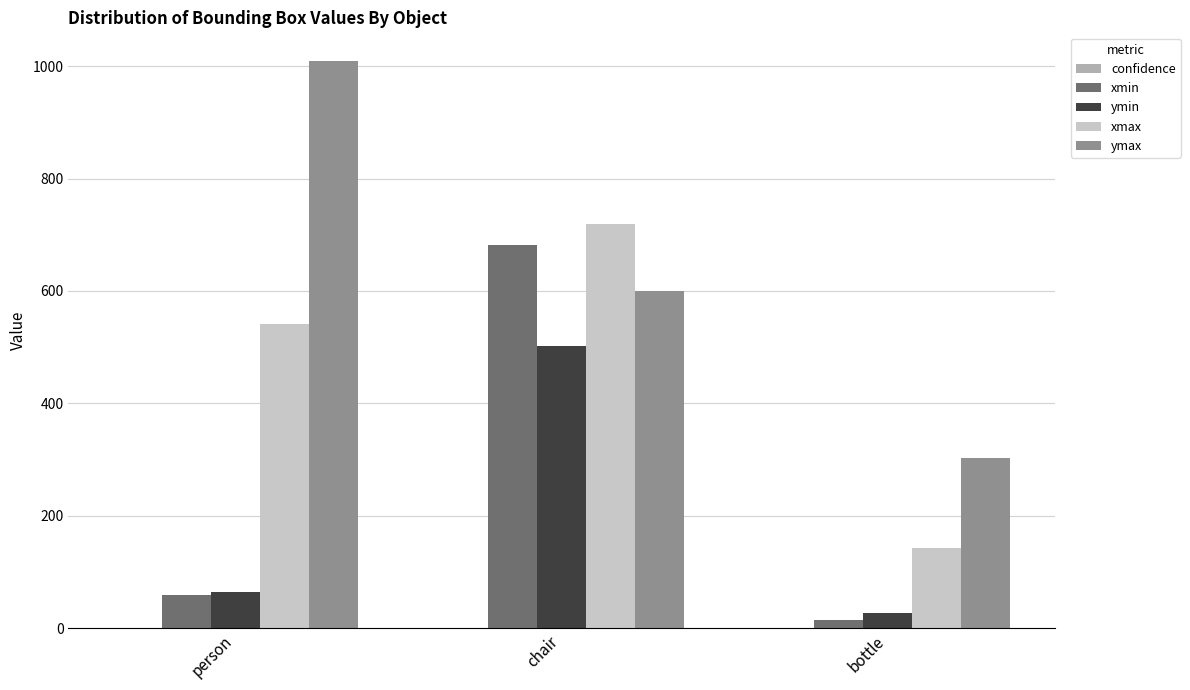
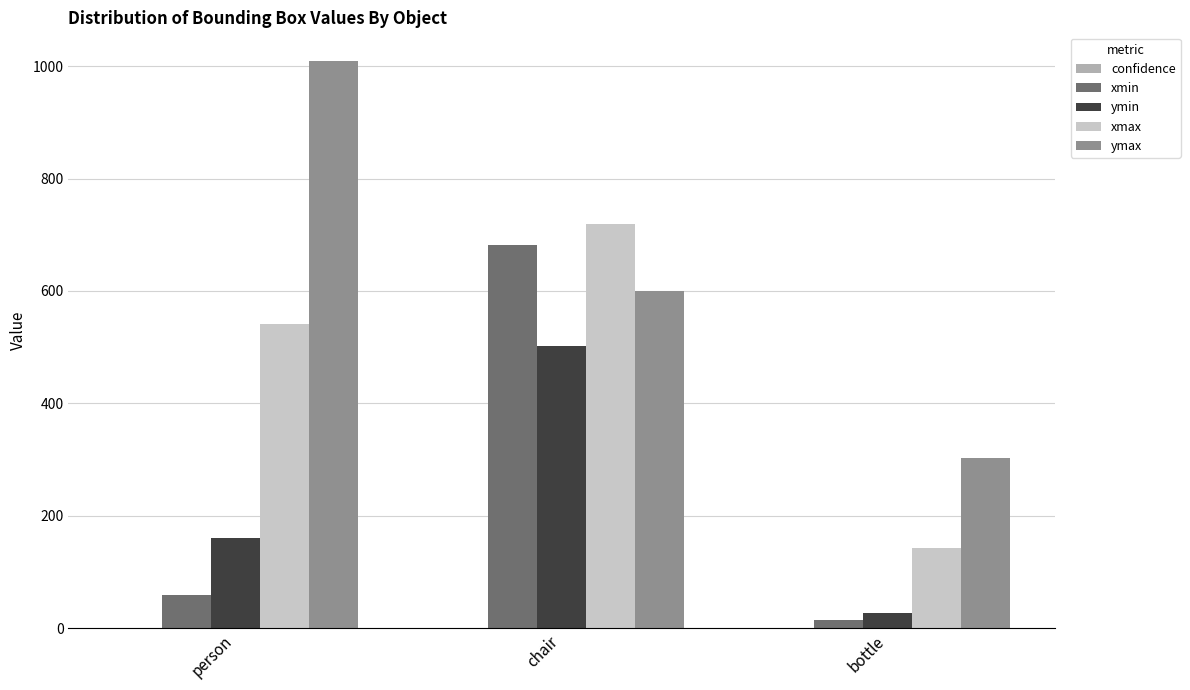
ymin, person: 60 -> 160
